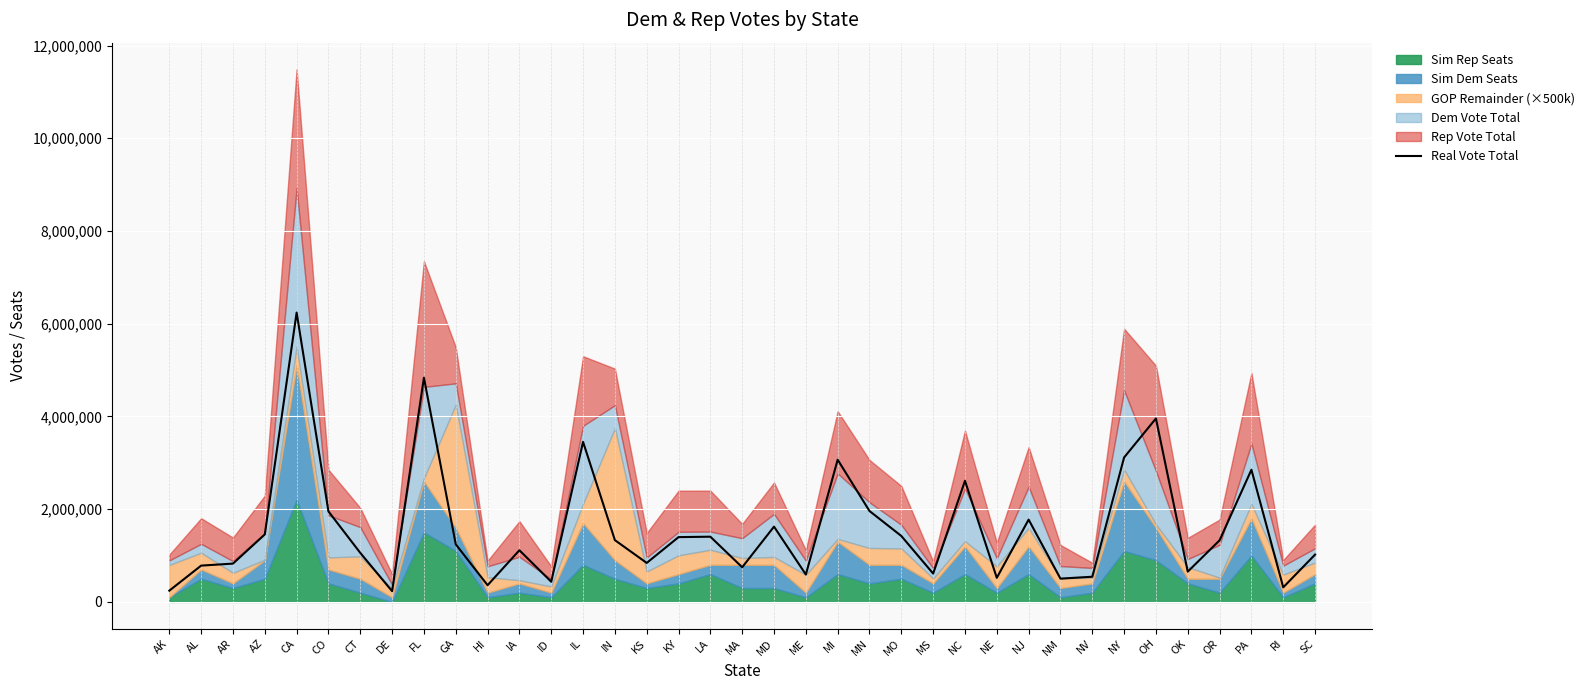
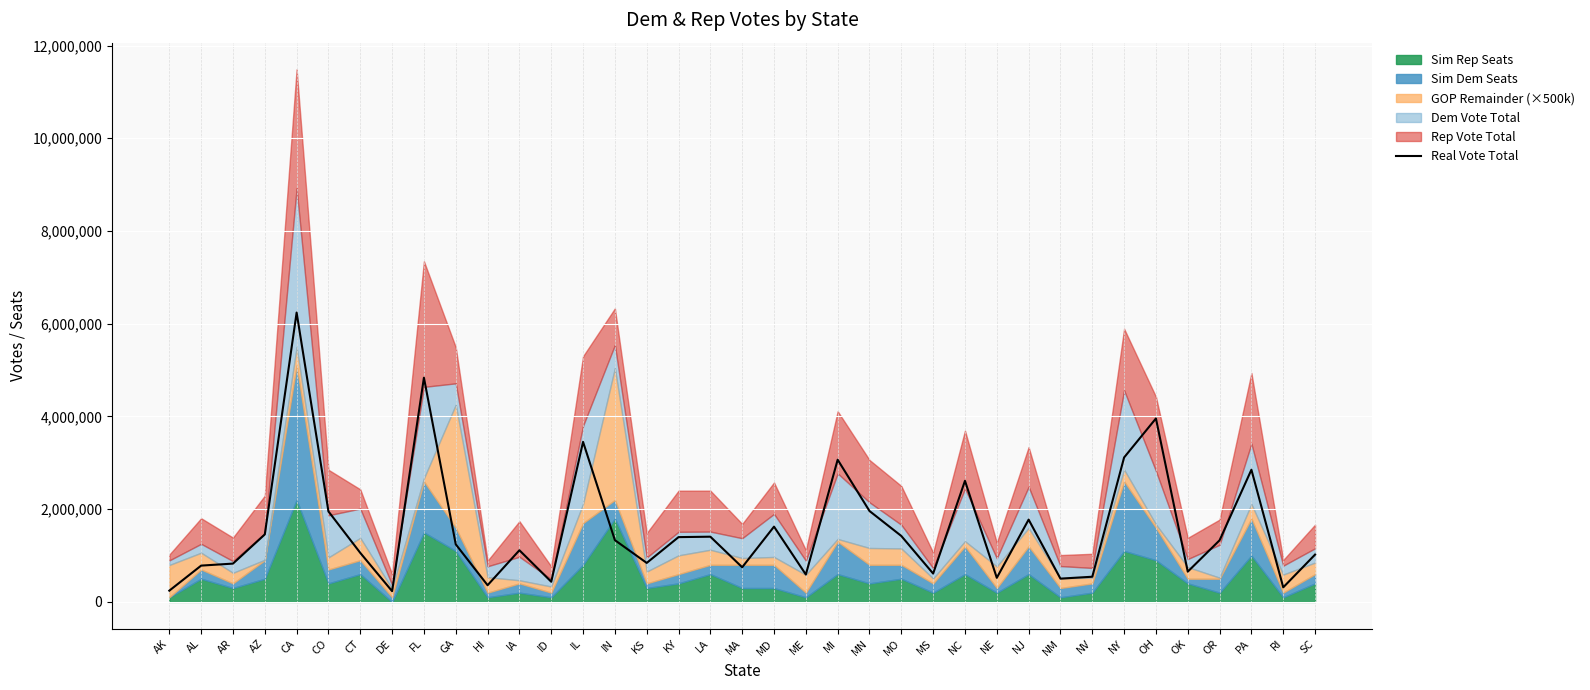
Sim Rep Seats, CT: 200,000 -> 600,000
Sim Rep Seats, IN: 500,000 -> 1,800,000
Rep Vote Total, MS: 100,000 -> 300,000
Rep Vote Total, NM: 500,000 -> 200,000
Rep Vote Total, NV: 100,000 -> 300,000
Rep Vote Total, OH: 2,300,000 -> 1,600,000
